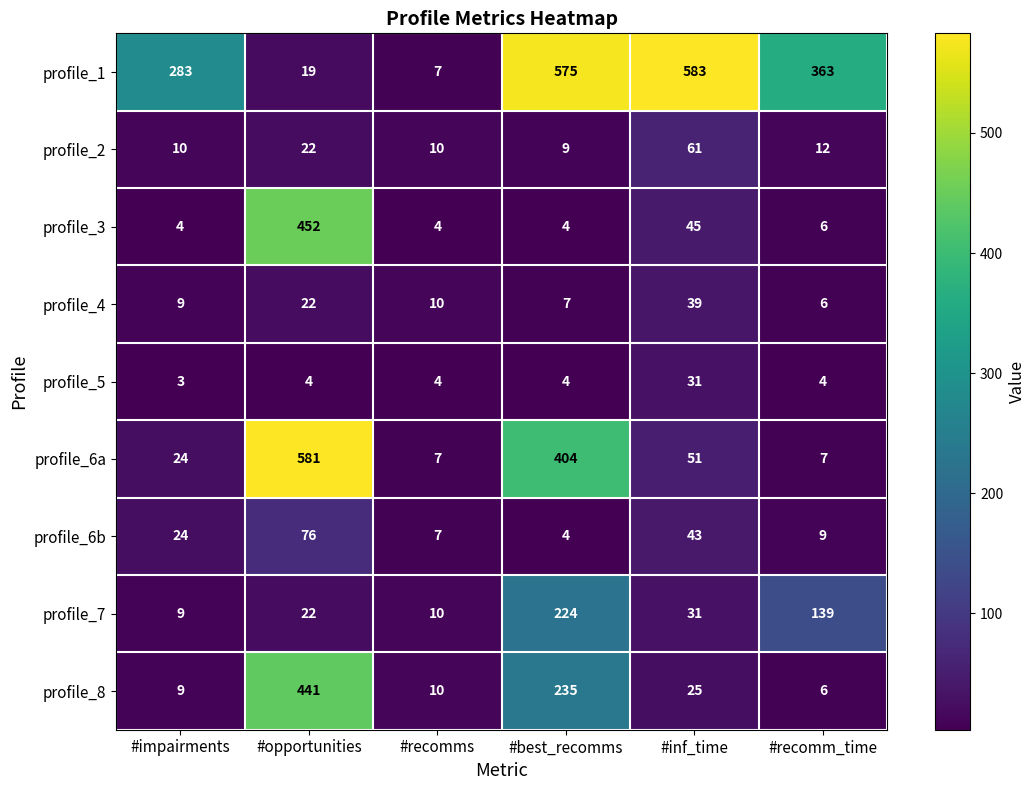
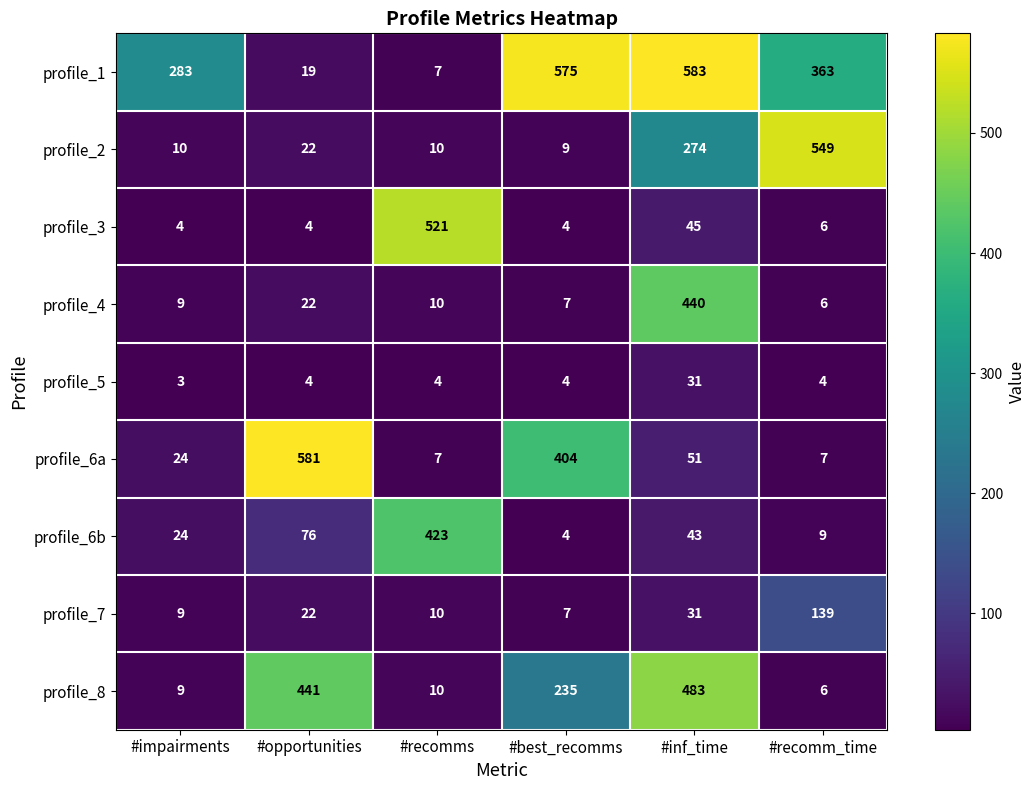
profile_2, #inf_time: 61 -> 274
profile_2, #recomm_time: 12 -> 549
profile_3, #opportunities: 452 -> 4
profile_3, #recomms: 4 -> 521
profile_4, #inf_time: 39 -> 440
profile_6b, #recomms: 7 -> 423
profile_7, #best_recomms: 224 -> 7
profile_8, #inf_time: 25 -> 483
